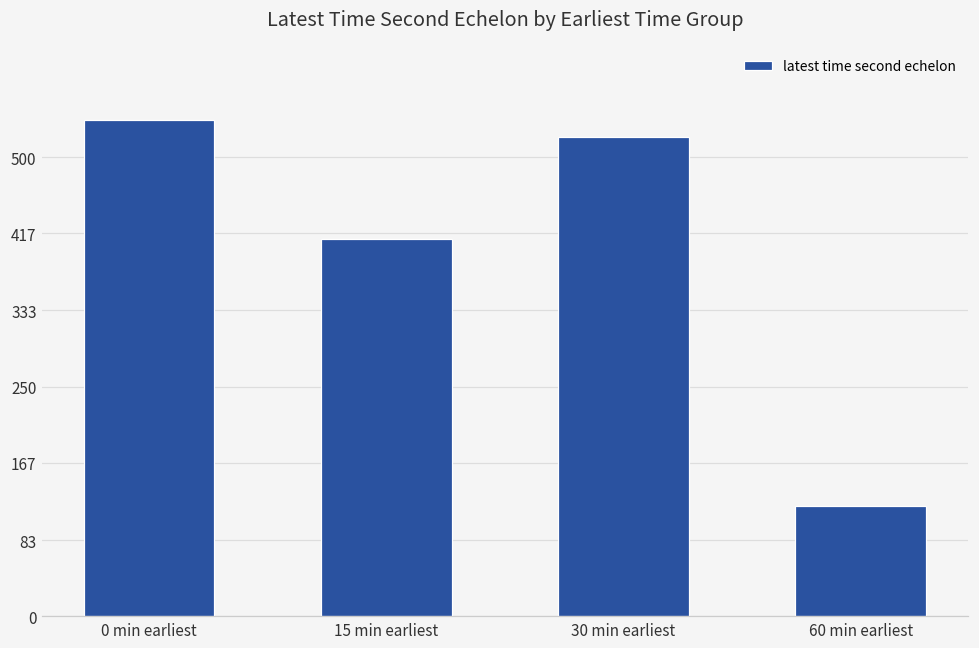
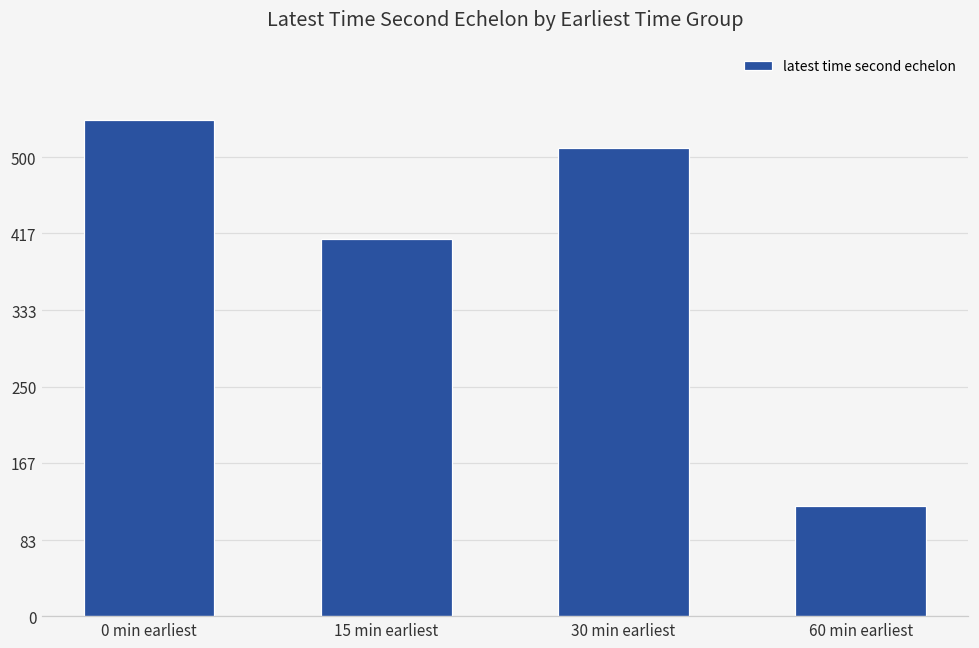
30 min earliest: 520 -> 510
